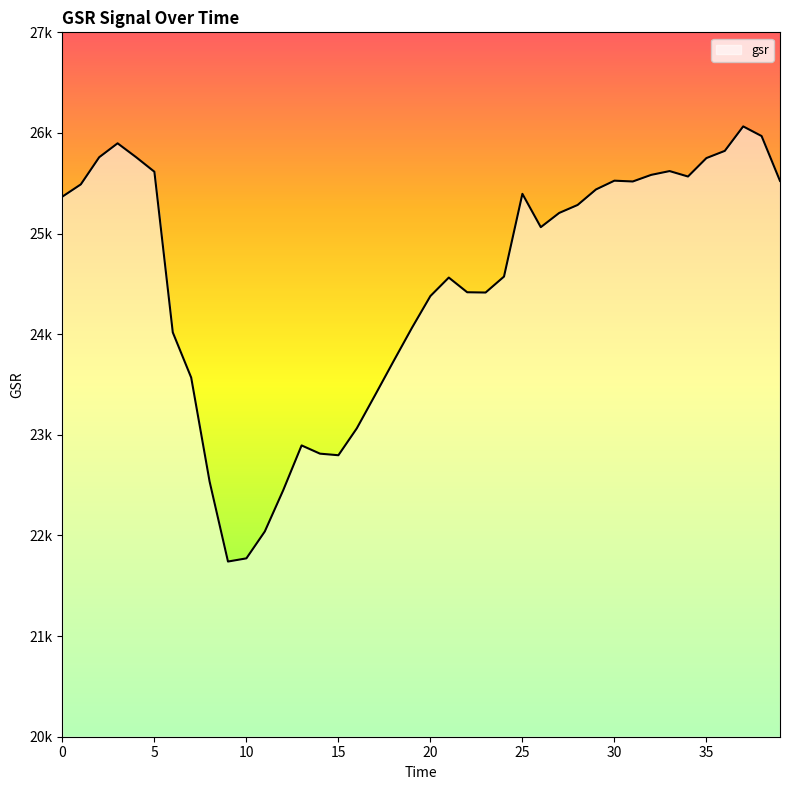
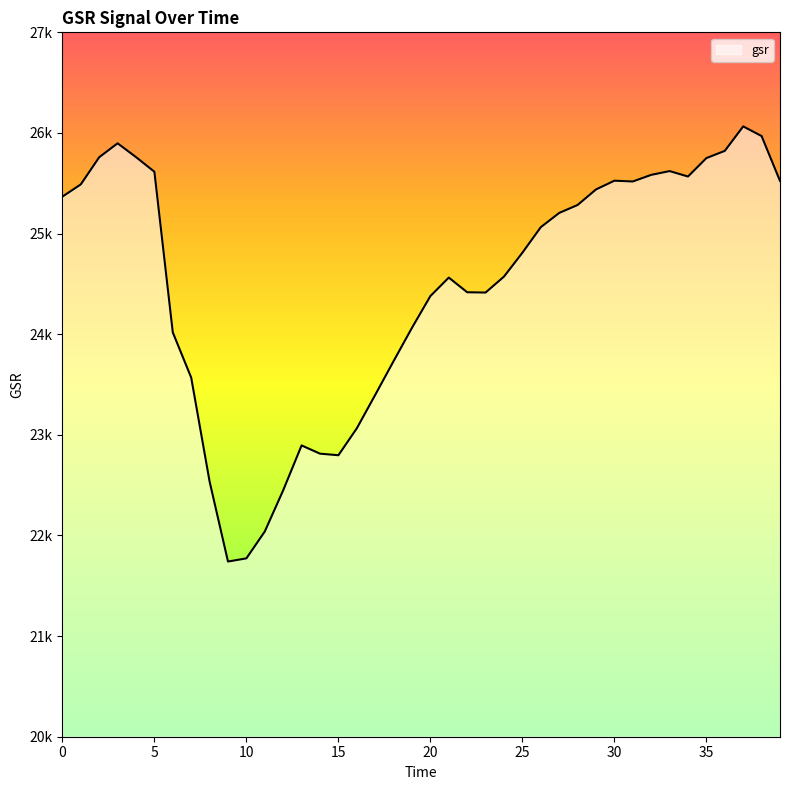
25: 25400 -> 24810
